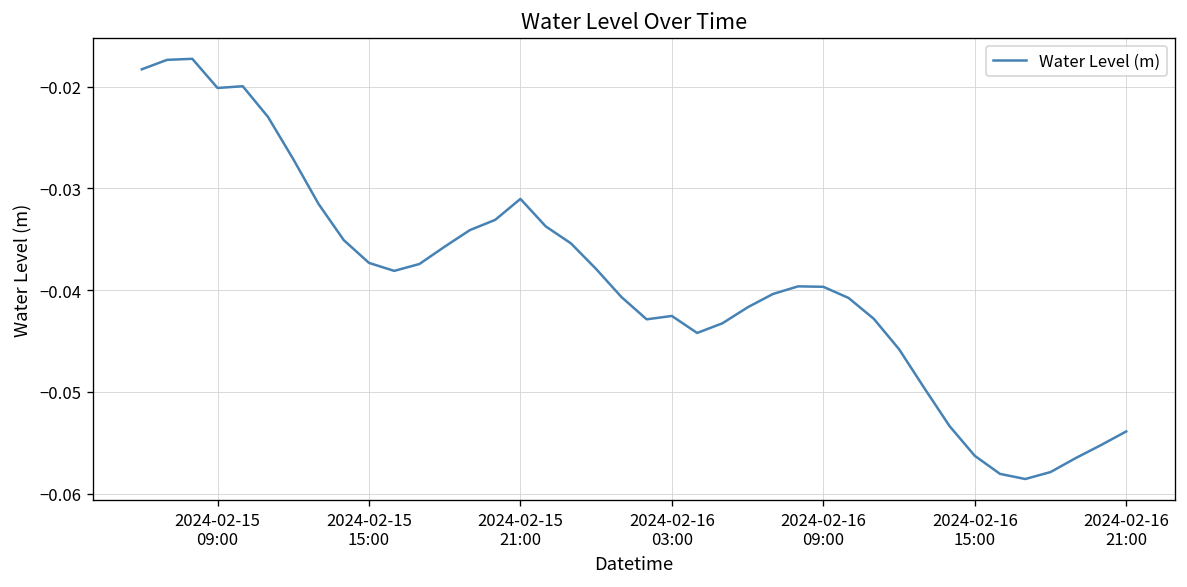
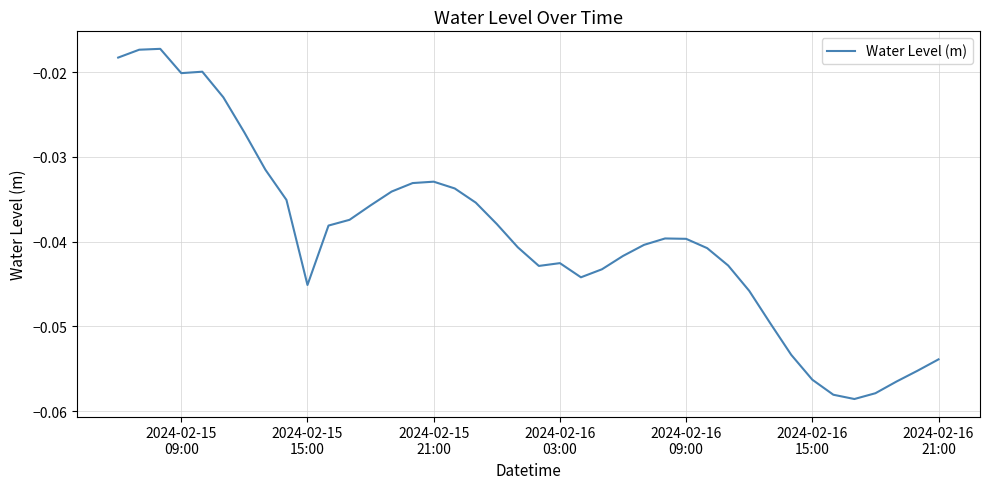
2024-02-15 15:00: -0.037 -> -0.045
2024-02-15 21:00: -0.031 -> -0.033
